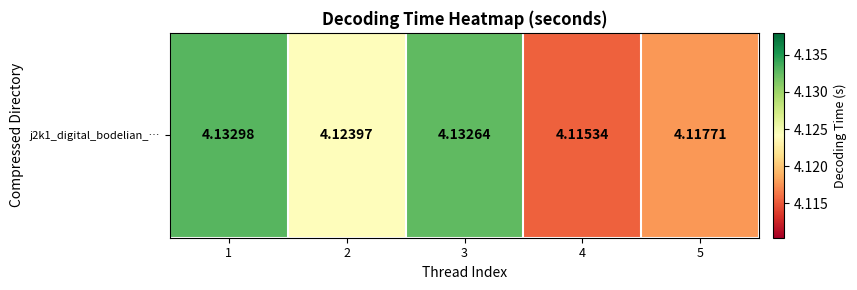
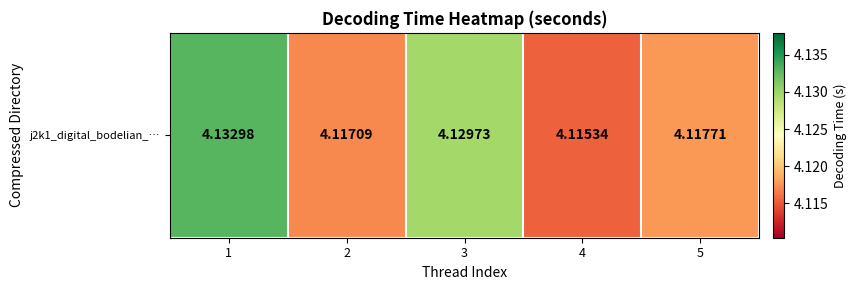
j2k1_digital_bodelian_…, 2: 4.12397 -> 4.11709
j2k1_digital_bodelian_…, 3: 4.13264 -> 4.12973
